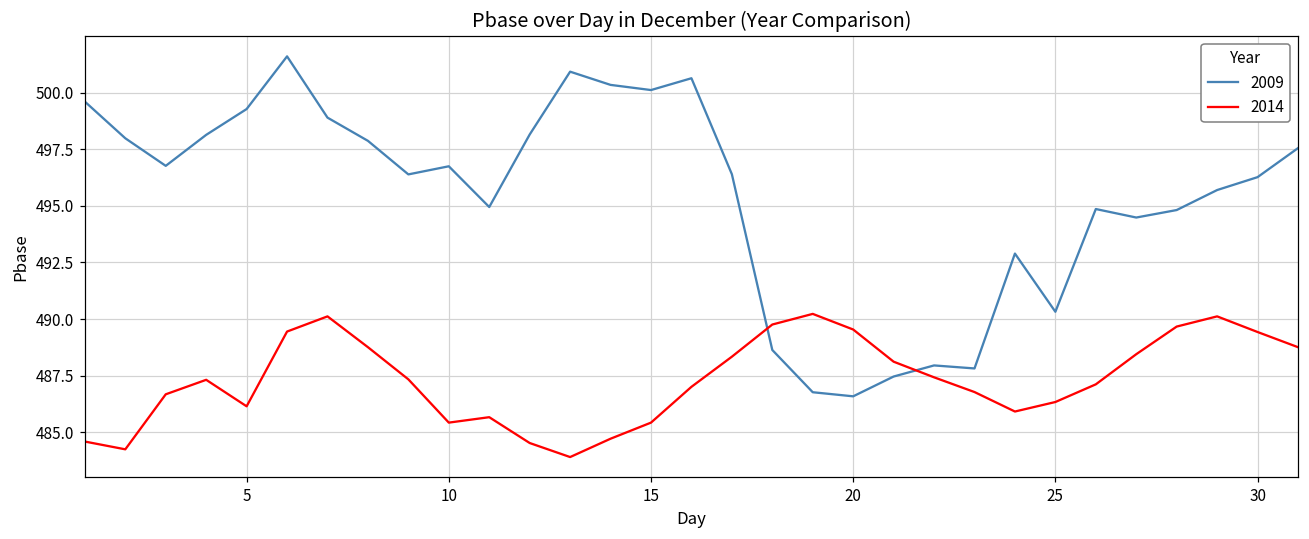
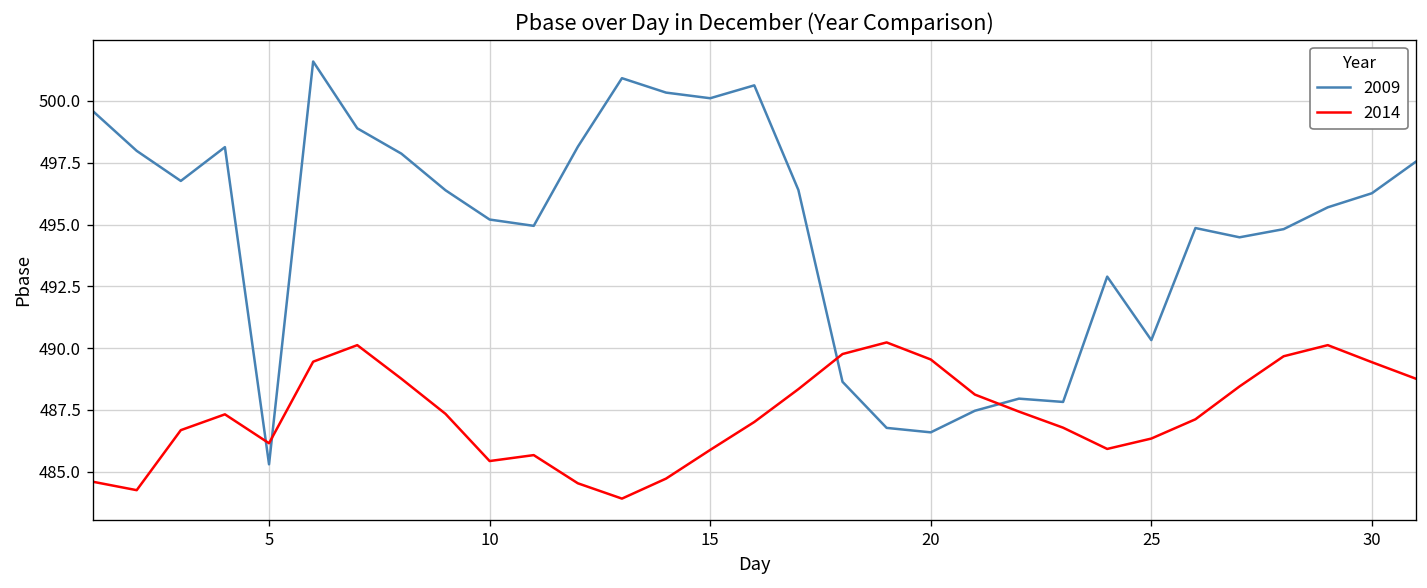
2009, 5: 499.3 -> 485.3
2009, 10: 496.7 -> 495.2
2014, 15: 485.4 -> 485.9
